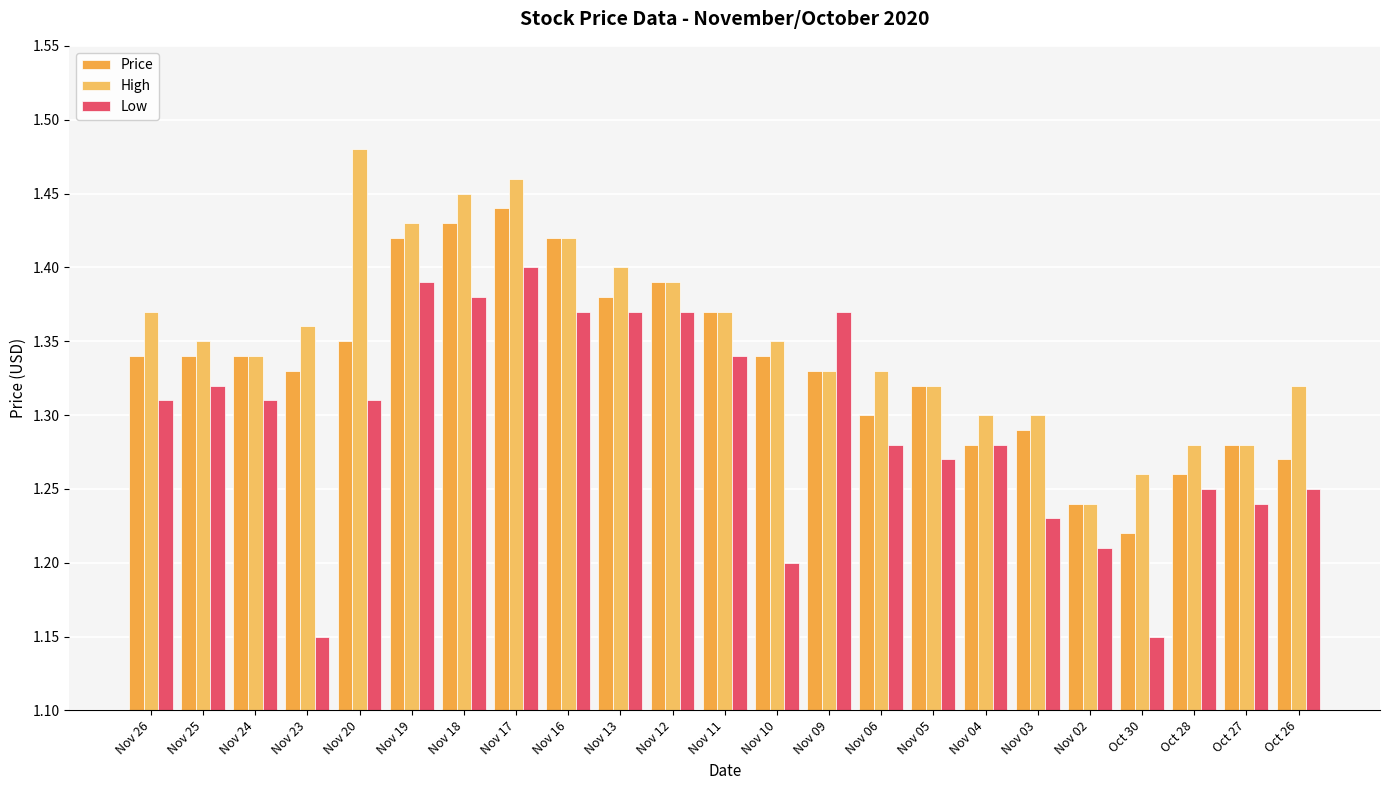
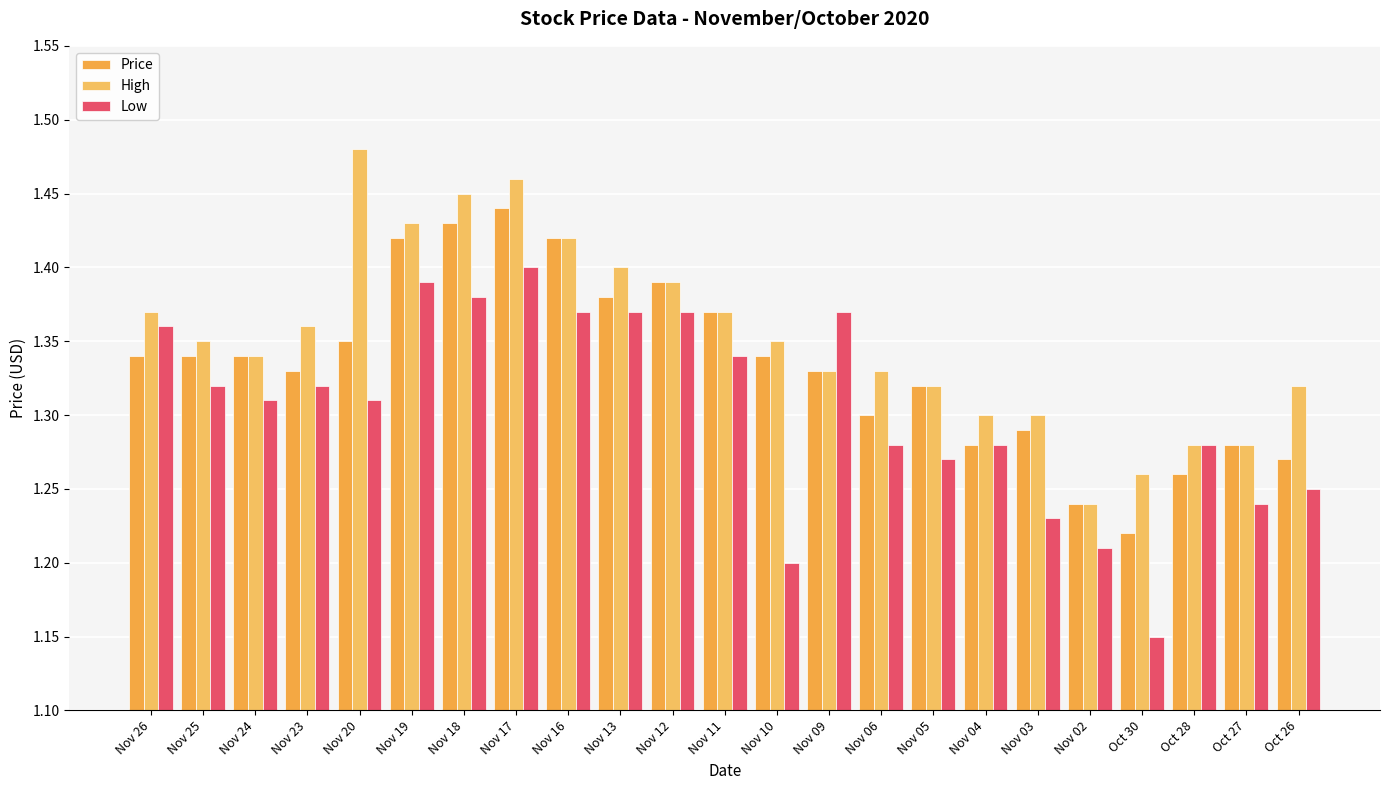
Low, Nov 26: 1.31 -> 1.36
Low, Nov 23: 1.15 -> 1.32
Low, Oct 28: 1.25 -> 1.28
